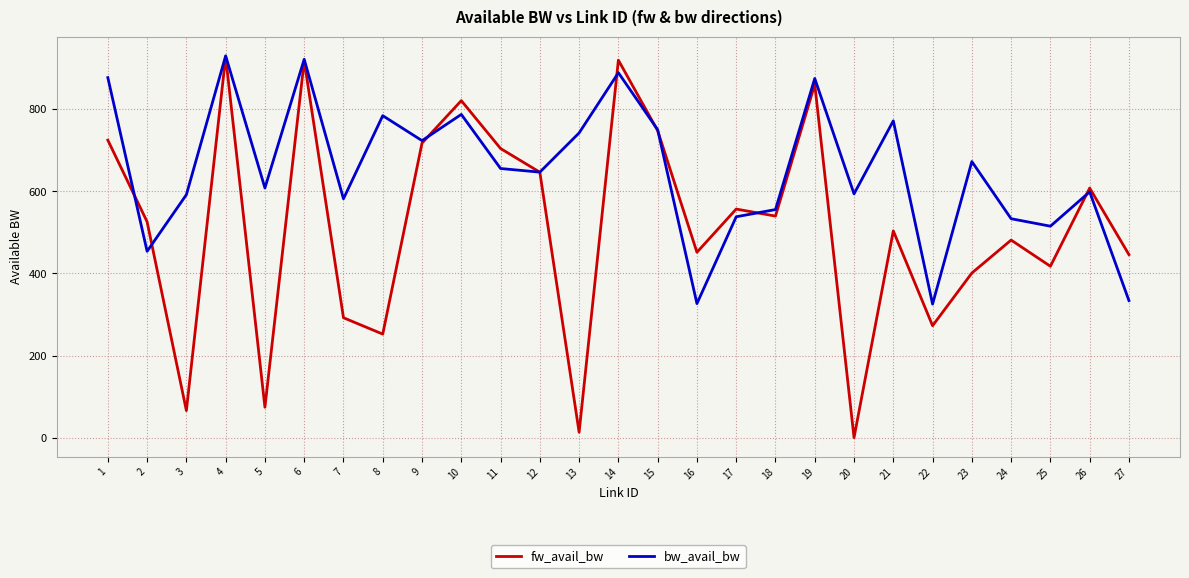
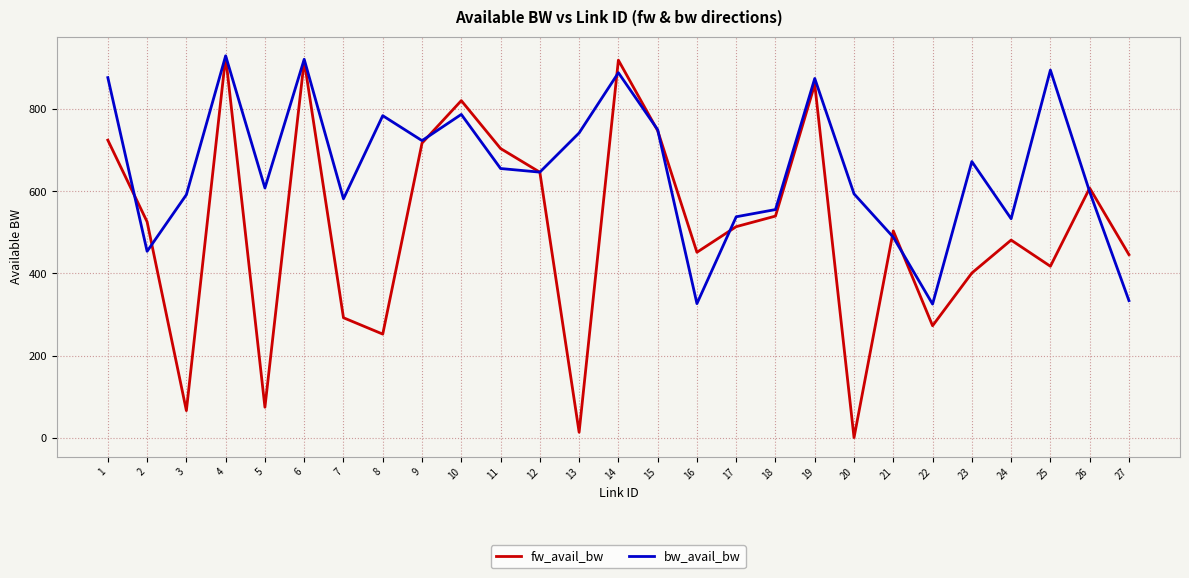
fw_avail_bw, 17: 560 -> 510
bw_avail_bw, 21: 770 -> 490
bw_avail_bw, 25: 520 -> 900
